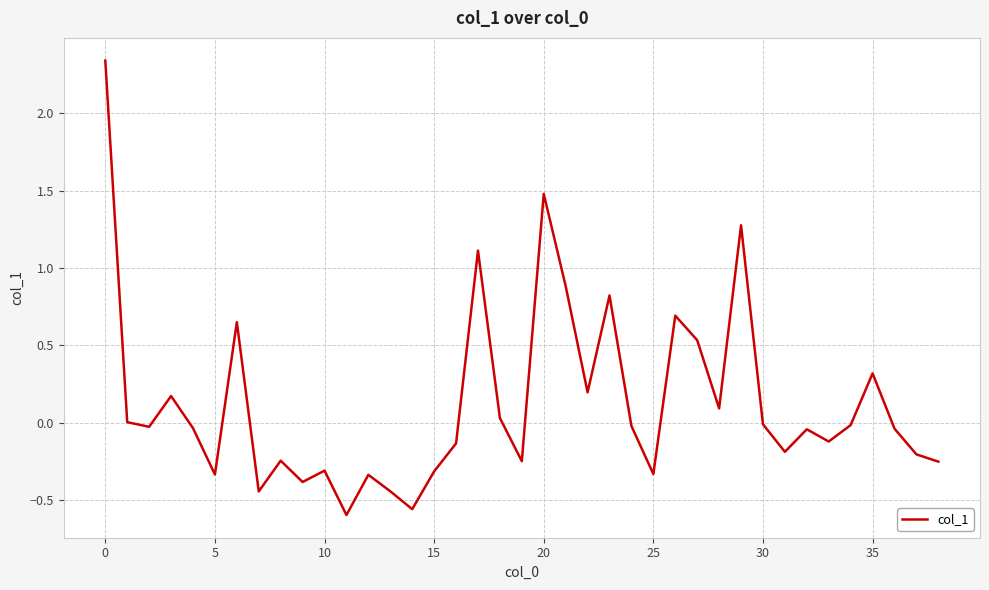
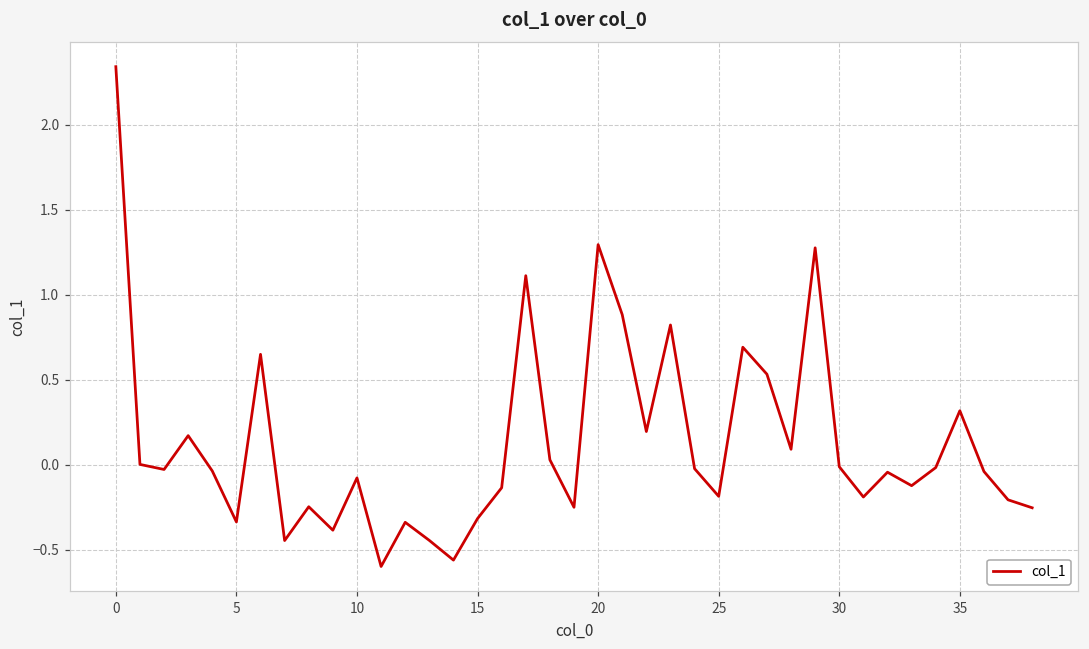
10: -0.31 -> -0.08
20: 1.48 -> 1.30
25: -0.33 -> -0.19
